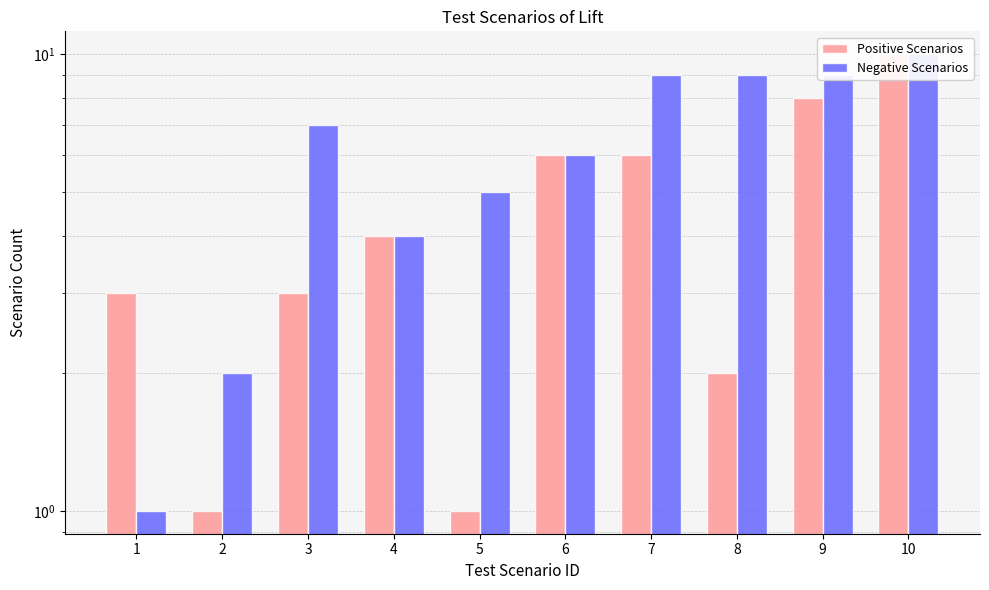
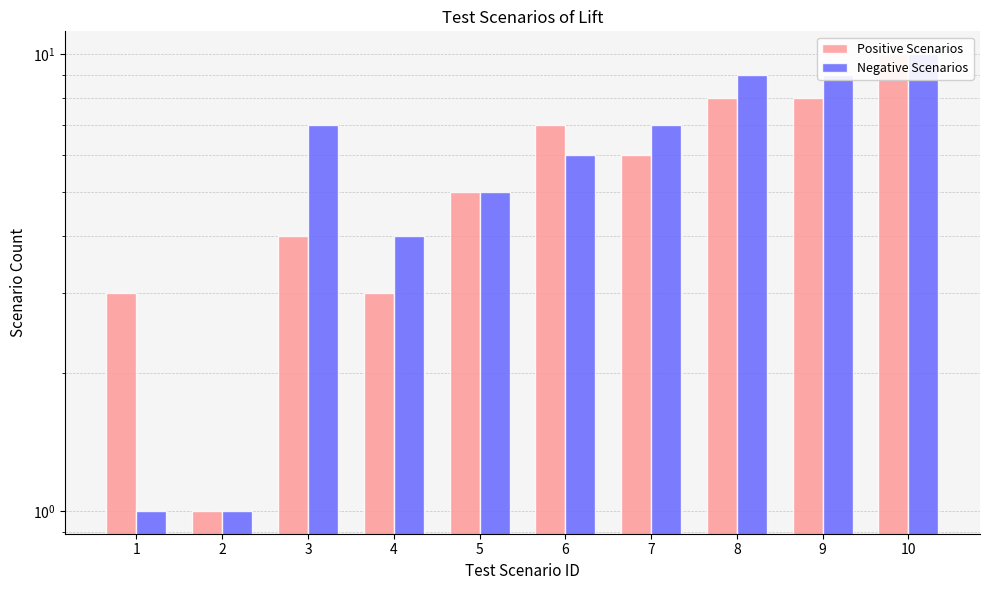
Negative Scenarios, 2: 2 -> 1
Positive Scenarios, 3: 3 -> 4
Positive Scenarios, 4: 4 -> 3
Positive Scenarios, 5: 1 -> 5
Positive Scenarios, 6: 6 -> 7
Negative Scenarios, 7: 9 -> 7
Positive Scenarios, 8: 2 -> 8
